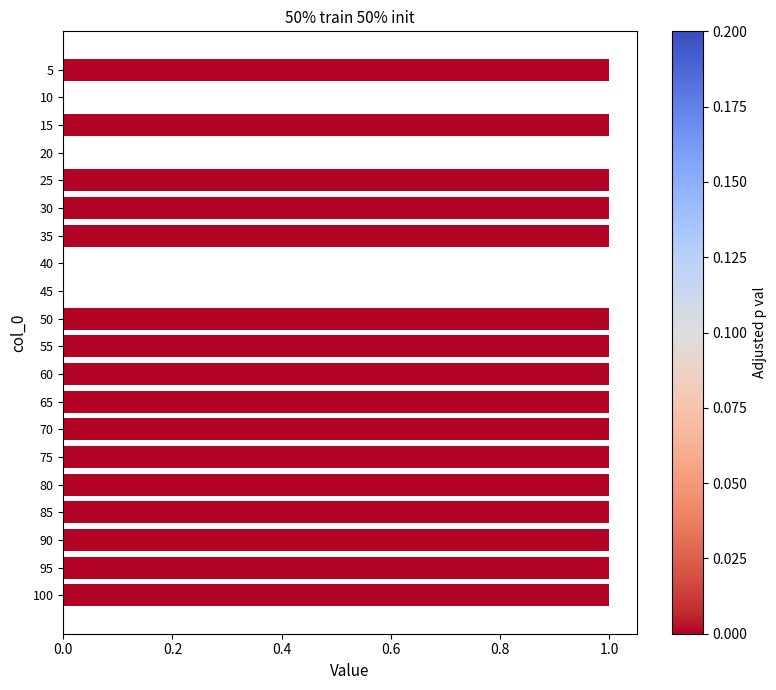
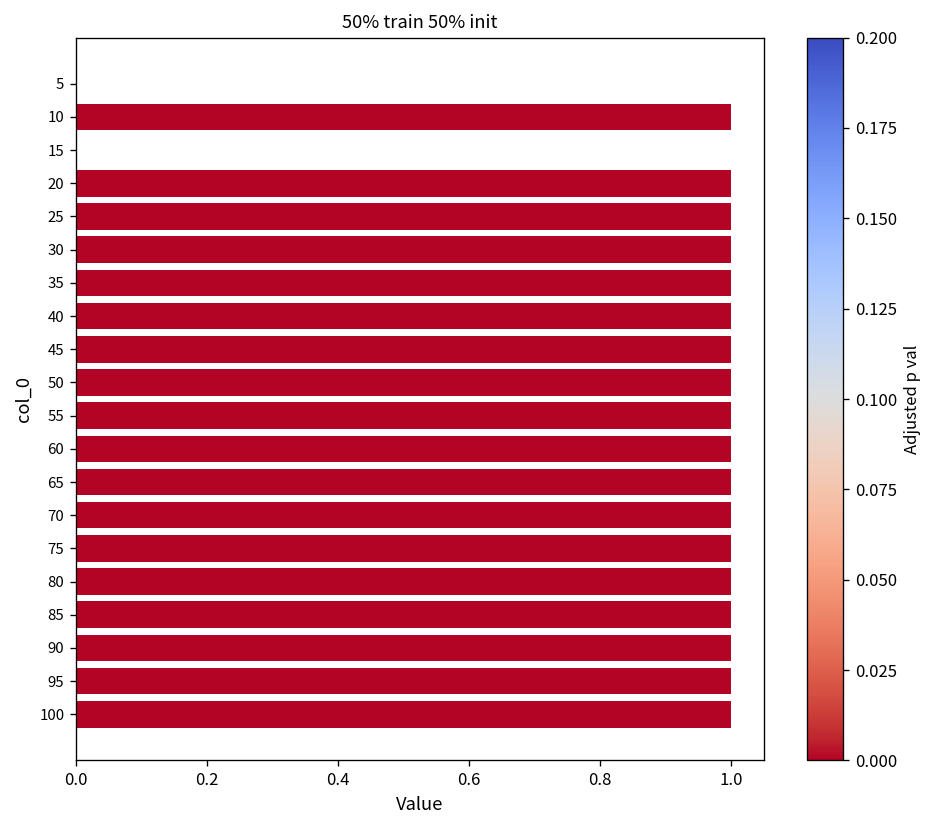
5: 1 -> 0
10: 0 -> 1
15: 1 -> 0
20: 0 -> 1
40: 0 -> 1
45: 0 -> 1
